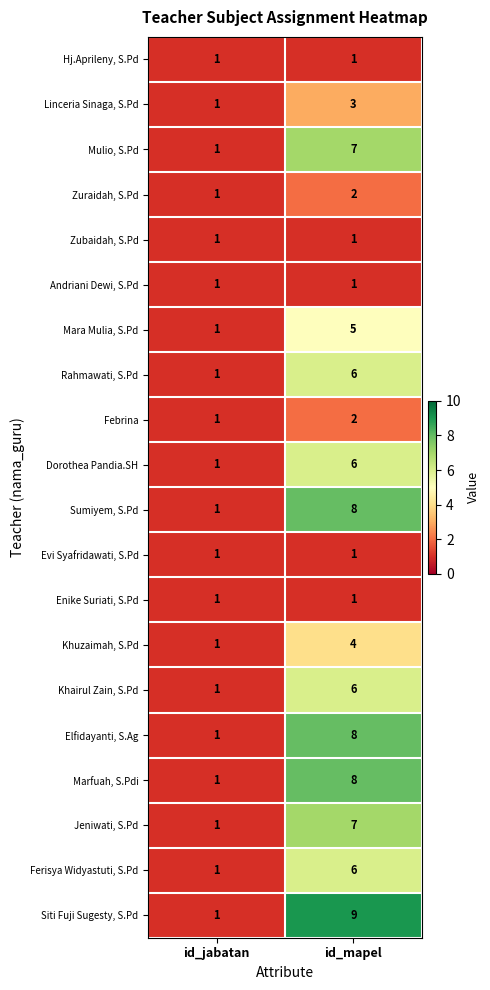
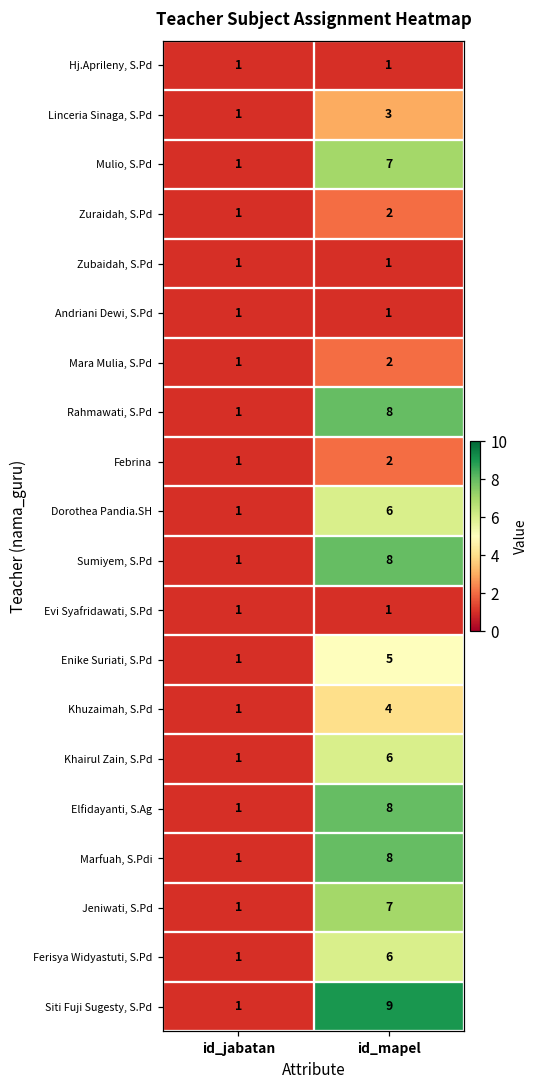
Mara Mulia, S.Pd, id_mapel: 5 -> 2
Rahmawati, S.Pd, id_mapel: 6 -> 8
Enike Suriati, S.Pd, id_mapel: 1 -> 5
